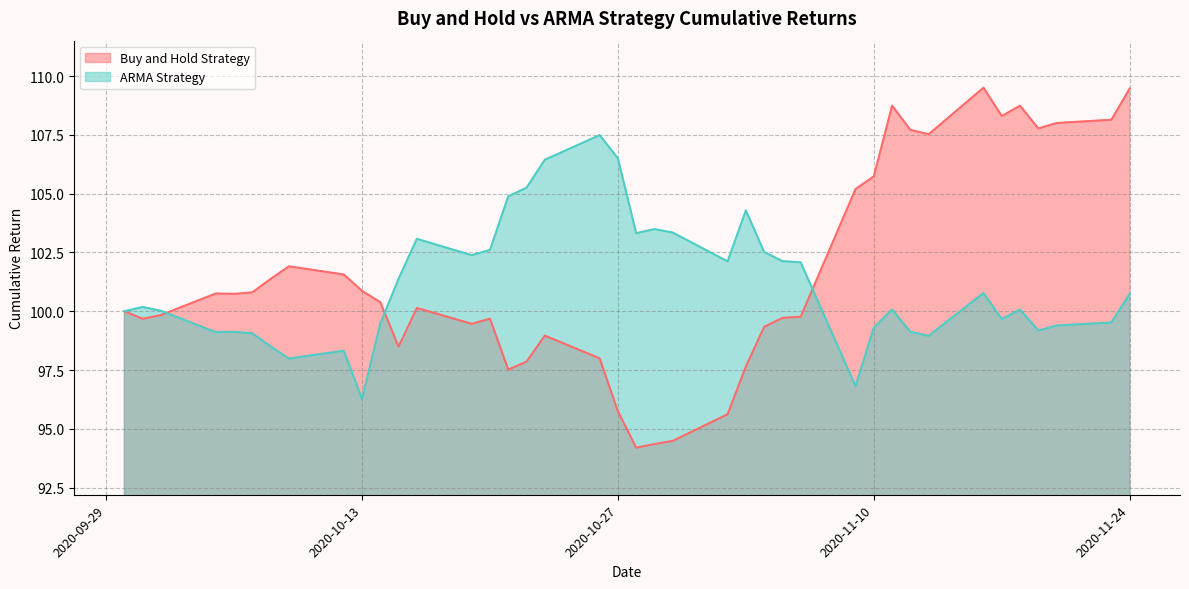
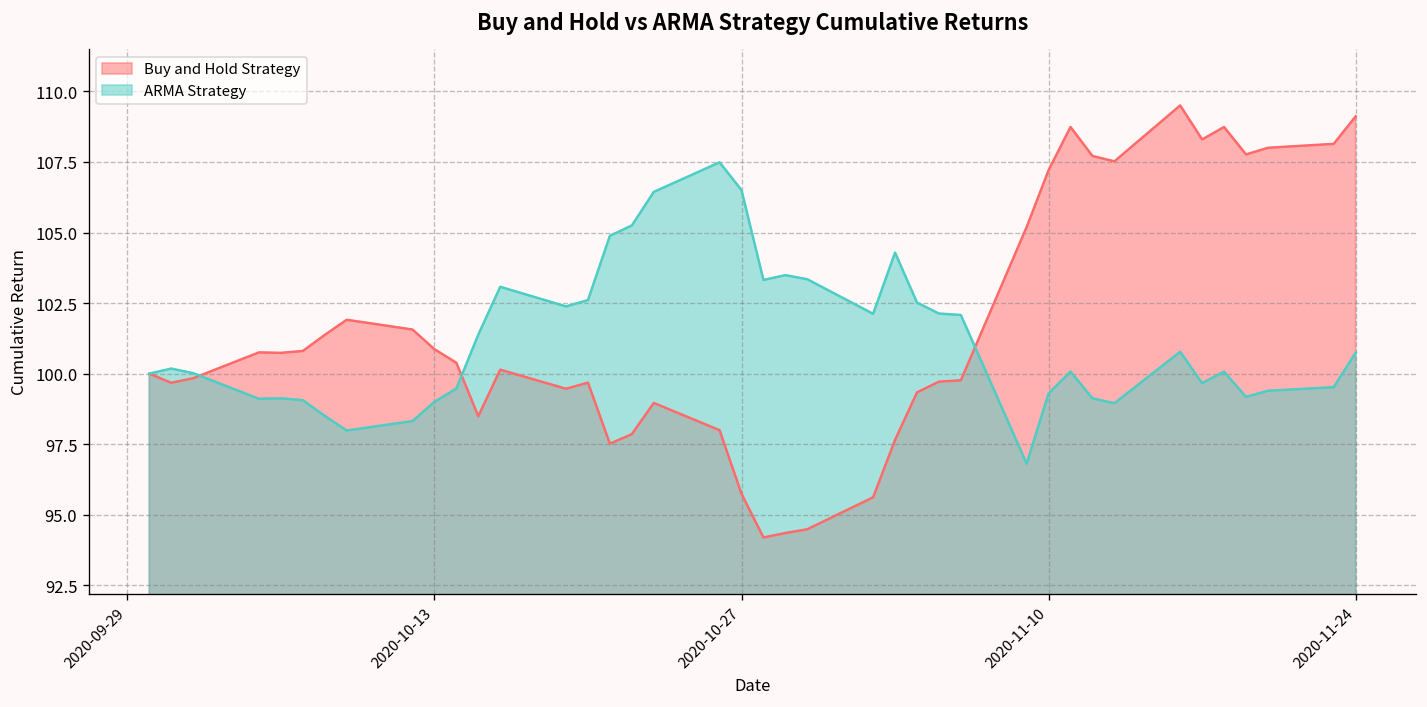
ARMA Strategy, 2020-10-13: 96.3 -> 99.0
Buy and Hold Strategy, 2020-11-10: 105.7 -> 107.2
Buy and Hold Strategy, 2020-11-24: 109.5 -> 109.1
